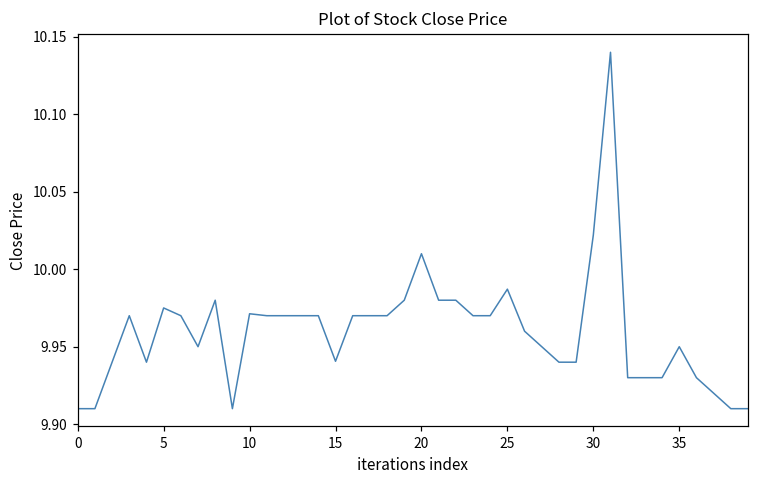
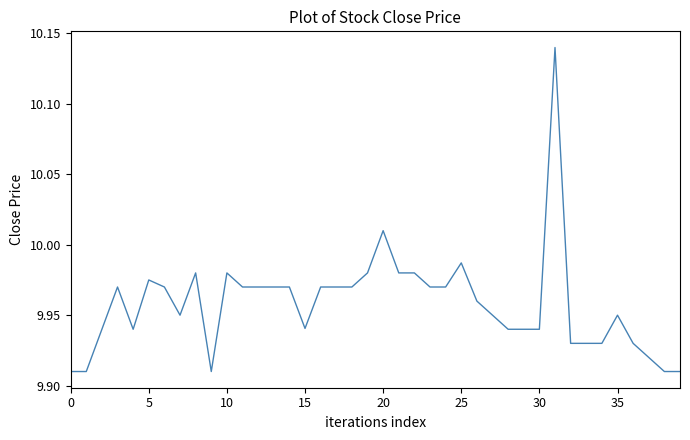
10: 9.971 -> 9.980
30: 10.022 -> 9.940
